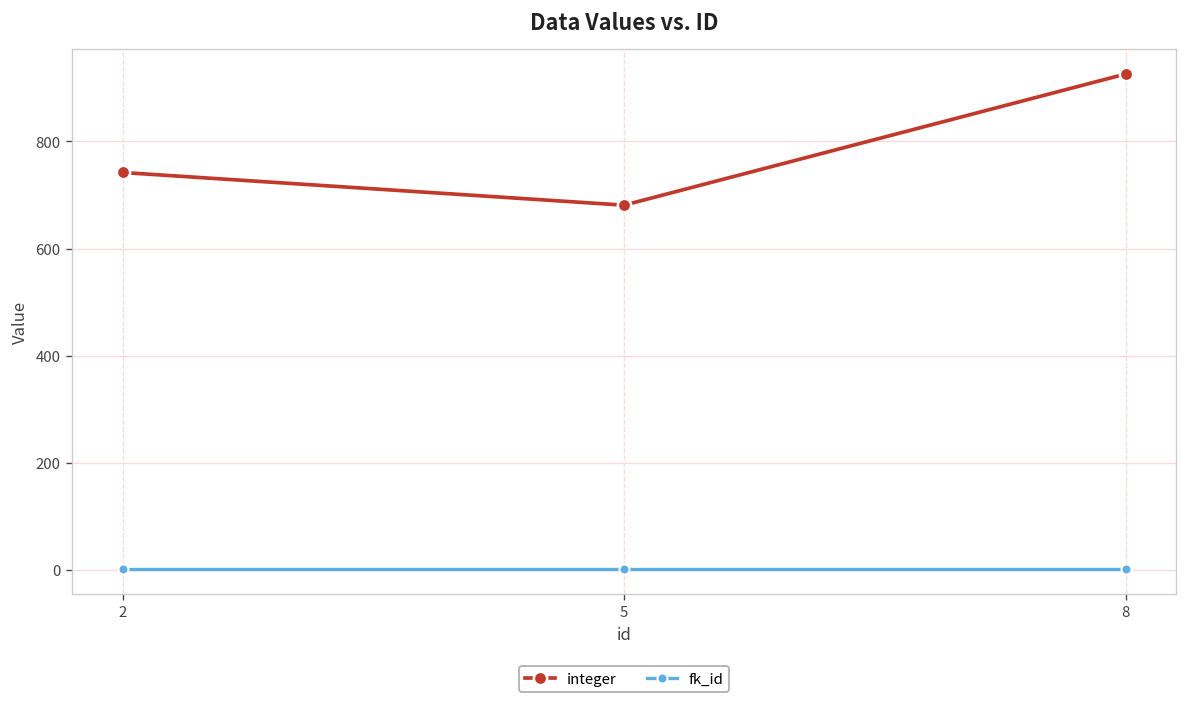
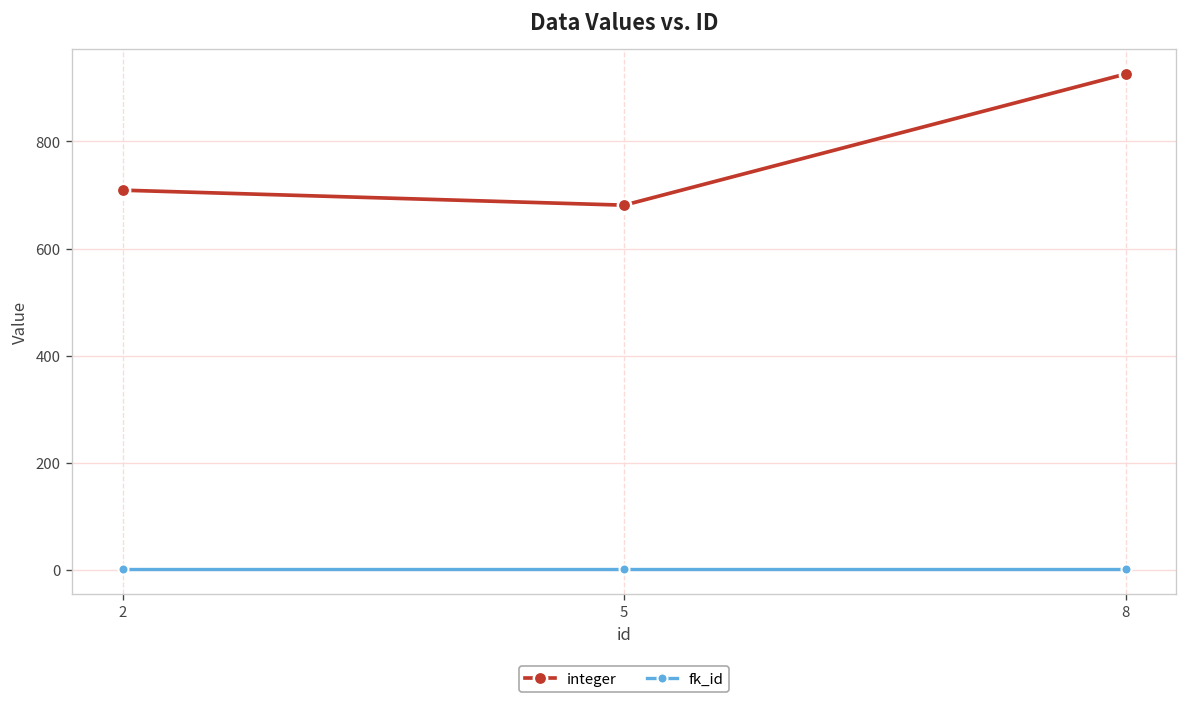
integer, 2: 740 -> 710
